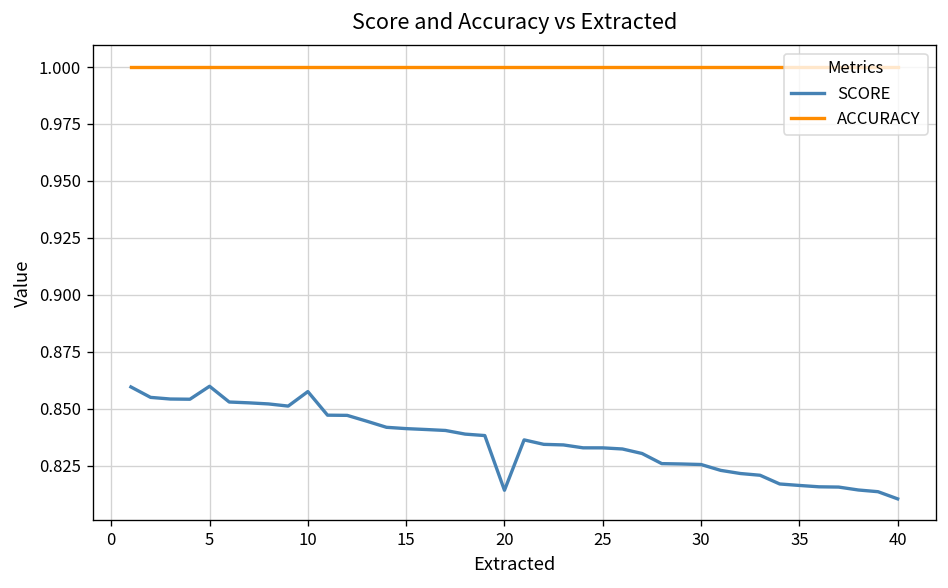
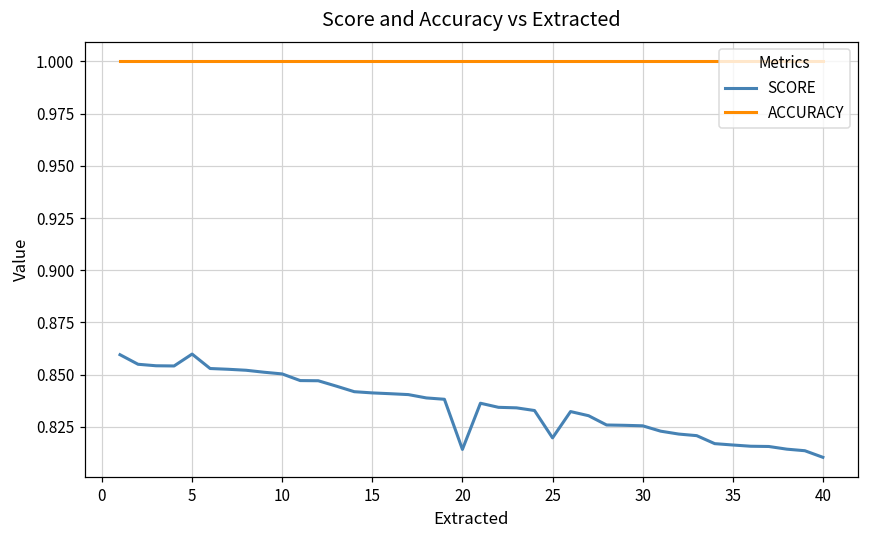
SCORE, 10: 0.857 -> 0.850
SCORE, 25: 0.833 -> 0.820
